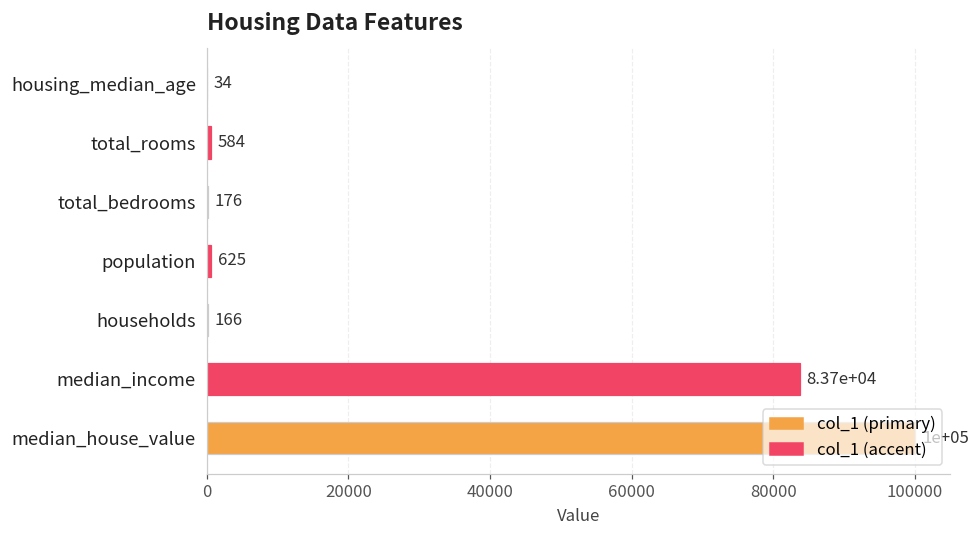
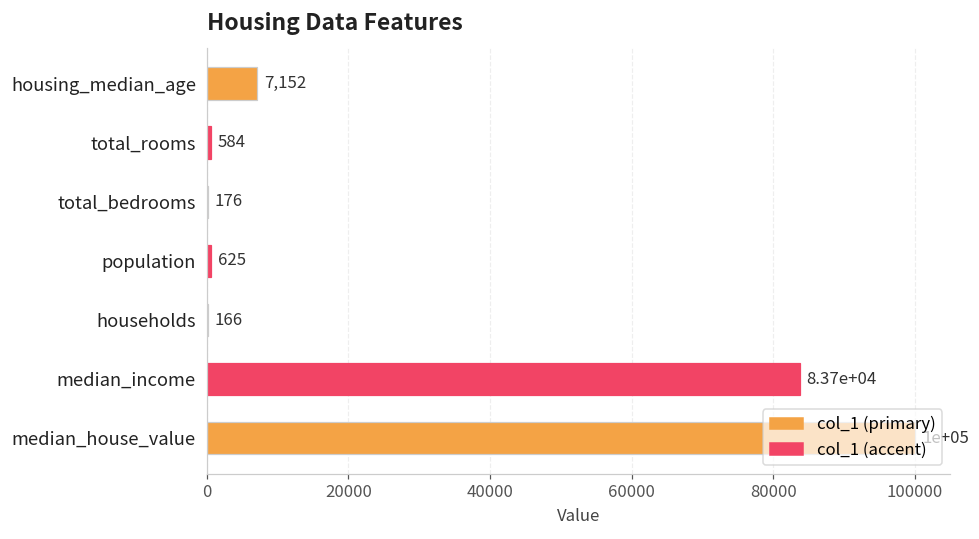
housing_median_age: 34 -> 7,152
